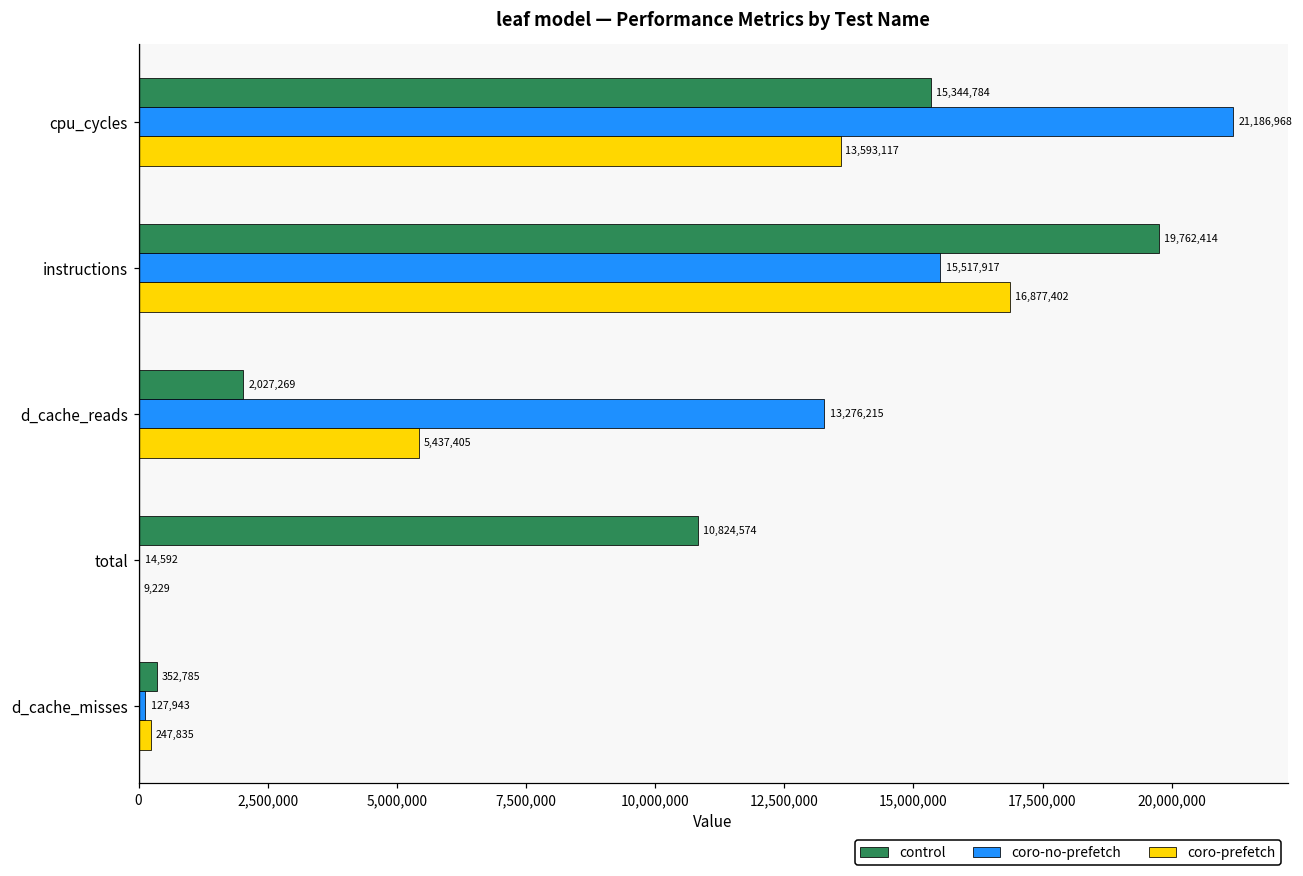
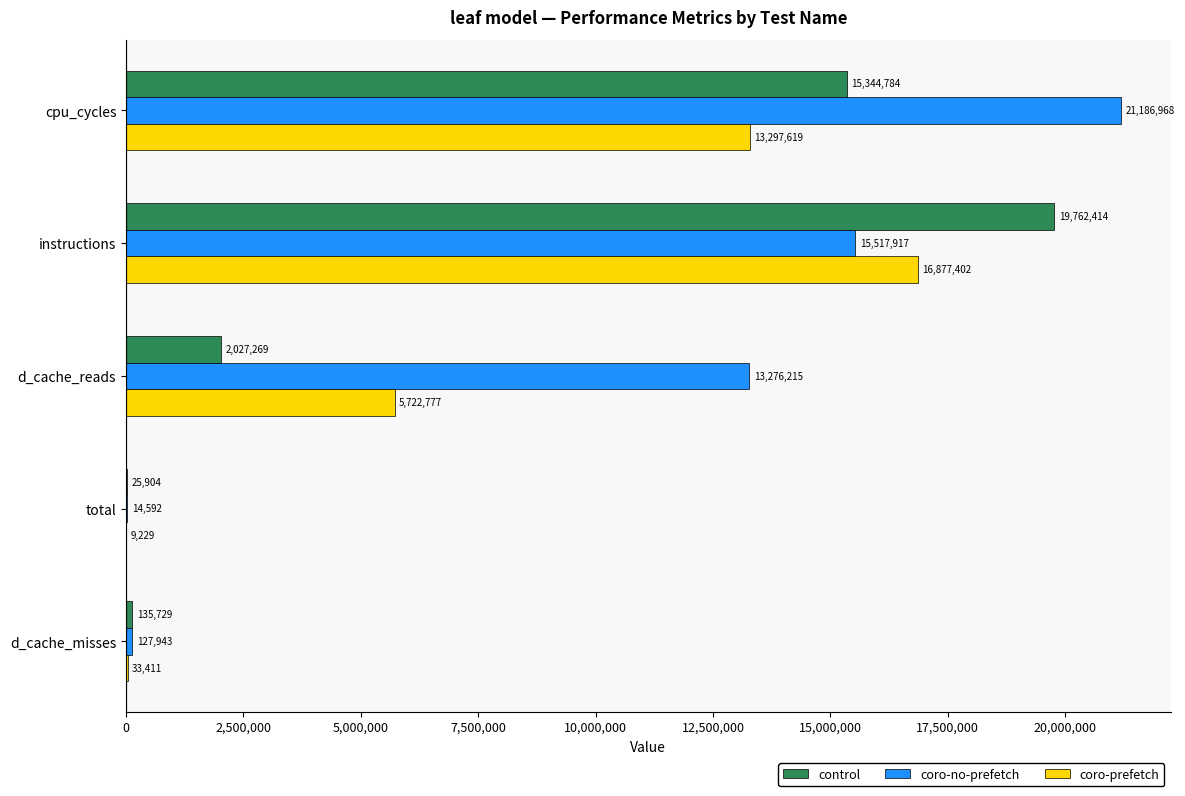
coro-prefetch, cpu_cycles: 13,593,117 -> 13,297,619
coro-prefetch, d_cache_reads: 5,437,405 -> 5,722,777
control, total: 10,824,574 -> 25,904
control, d_cache_misses: 352,785 -> 135,729
coro-prefetch, d_cache_misses: 247,835 -> 33,411
